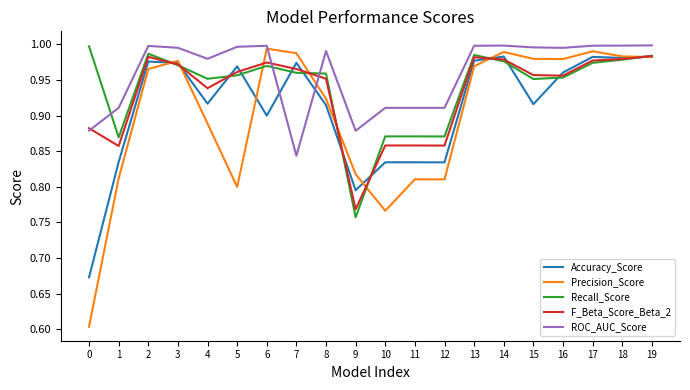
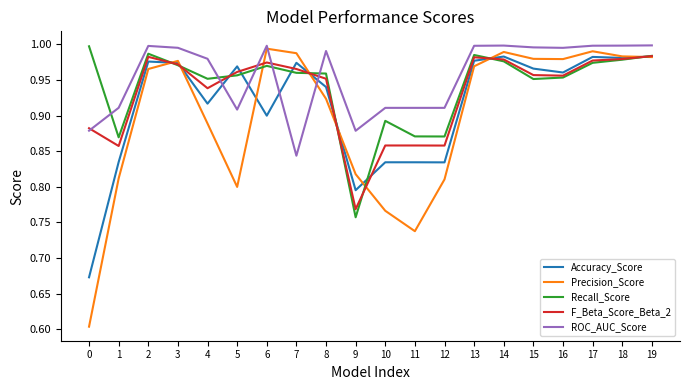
ROC_AUC_Score, 5: 1.00 -> 0.91
Accuracy_Score, 8: 0.91 -> 0.94
Recall_Score, 10: 0.87 -> 0.89
Precision_Score, 11: 0.81 -> 0.74
Accuracy_Score, 15: 0.92 -> 0.97
